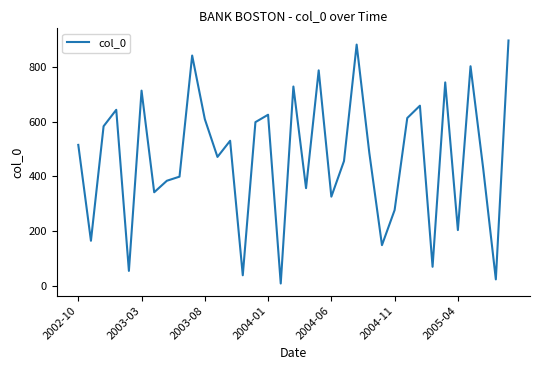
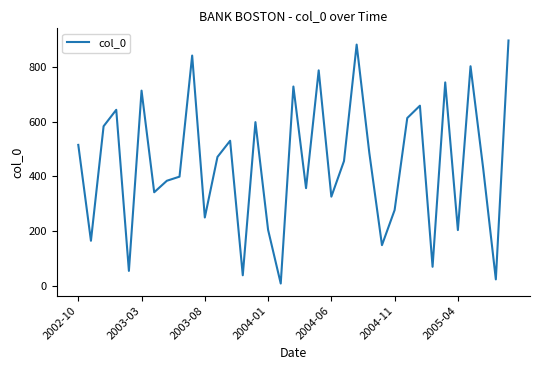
2003-08: 610 -> 250
2004-01: 630 -> 210
